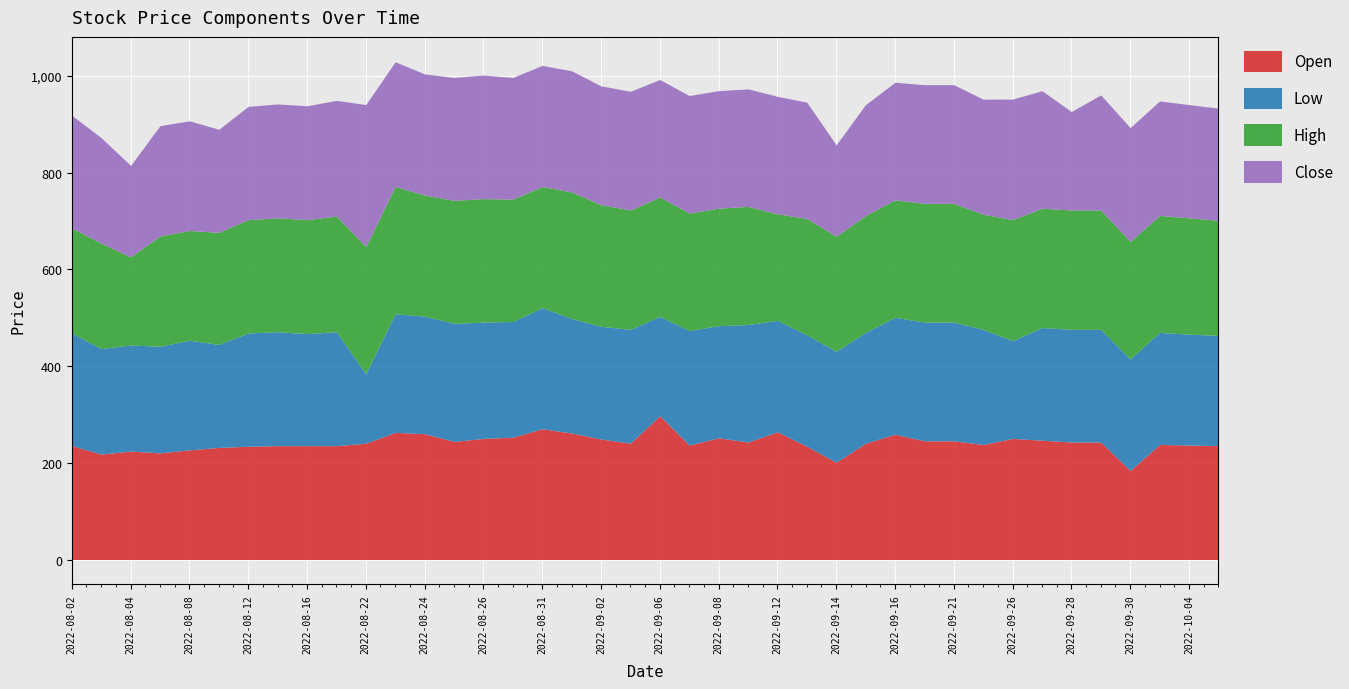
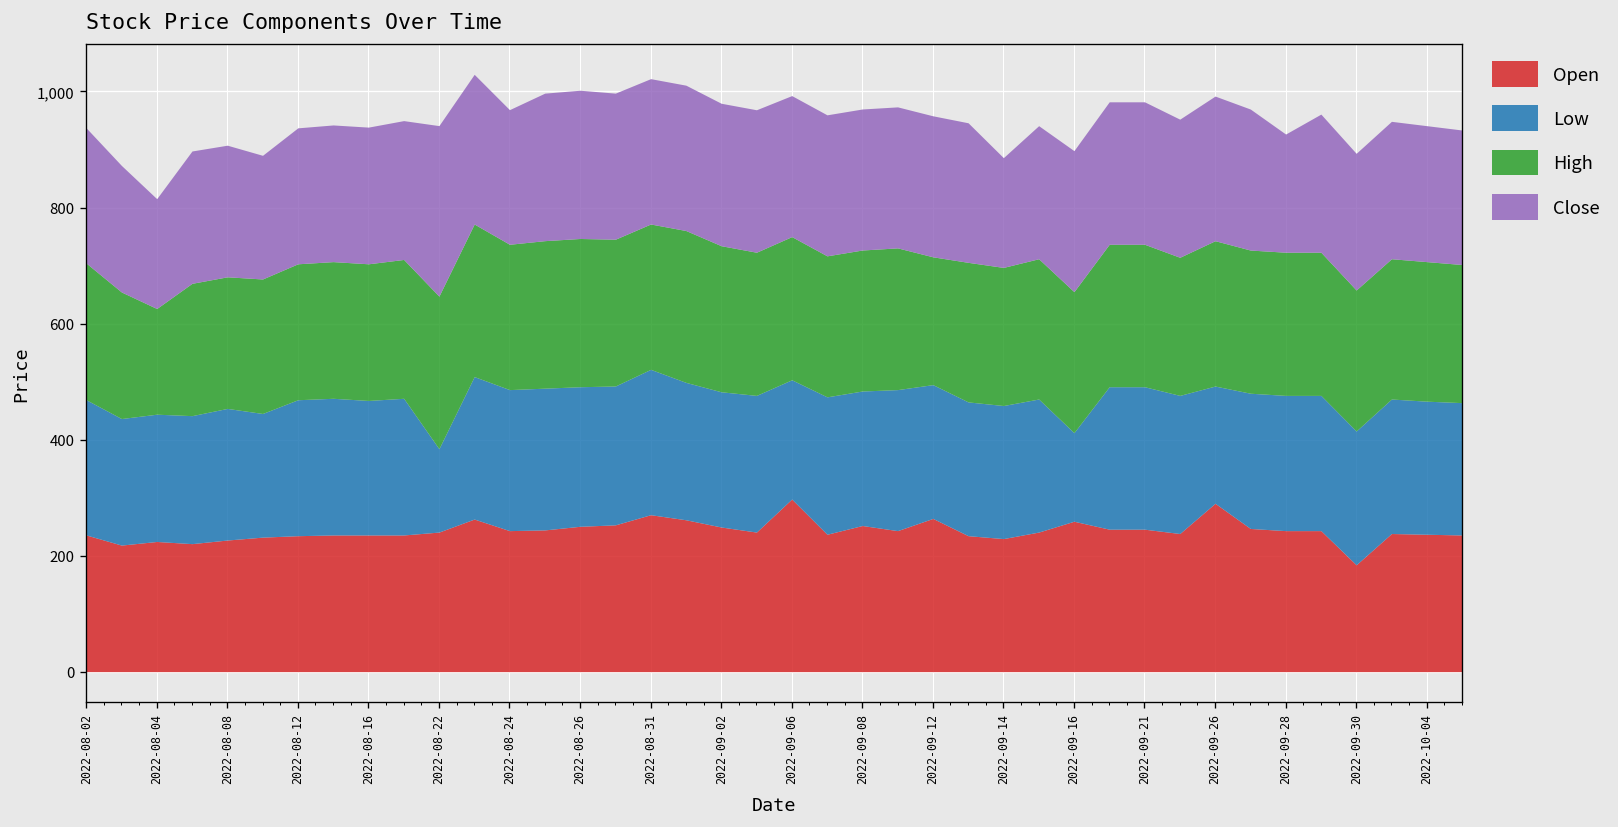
High, 2022-08-02: 220 -> 240
Open, 2022-08-24: 260 -> 240
Close, 2022-08-24: 250 -> 230
Open, 2022-09-14: 200 -> 230
Low, 2022-09-16: 240 -> 150
Open, 2022-09-26: 250 -> 290
